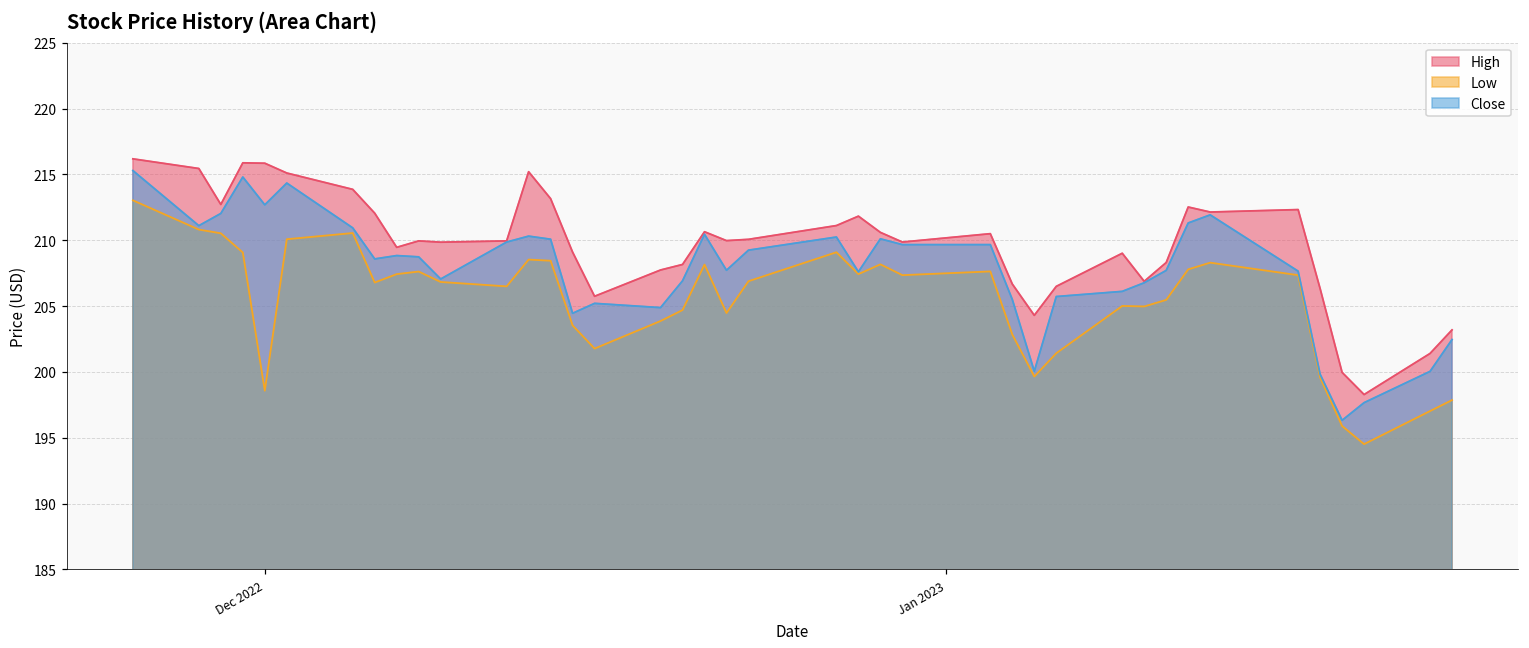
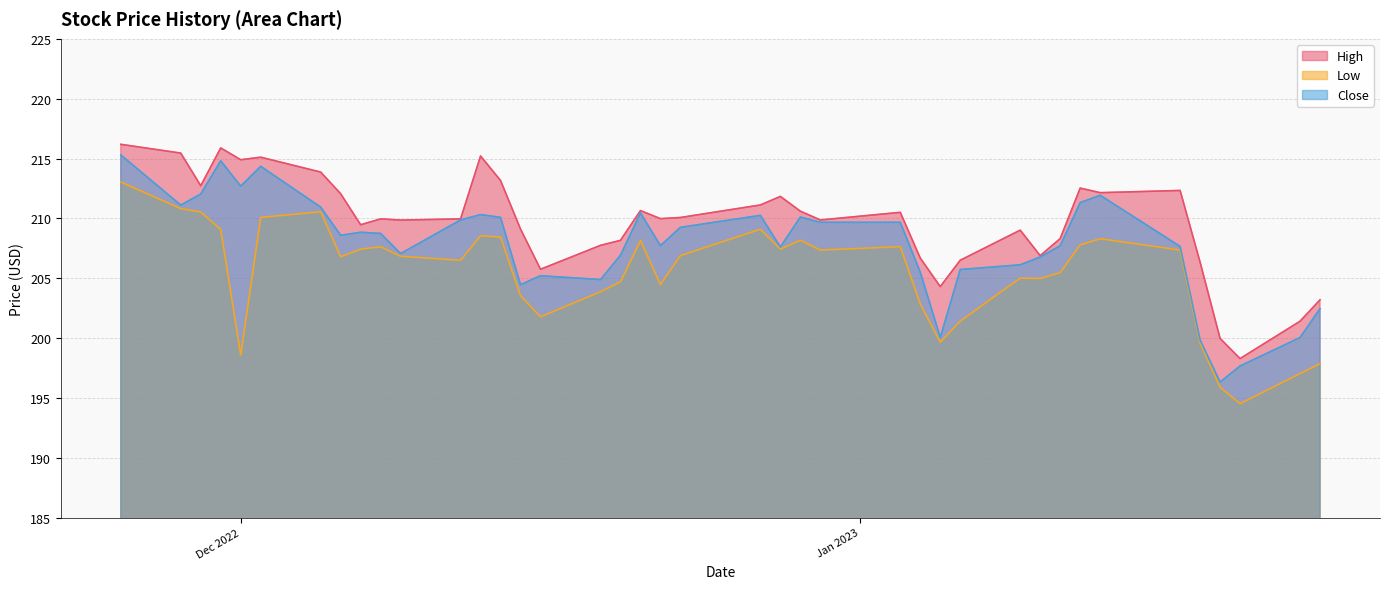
High, Dec 2022: 215.9 -> 214.9
